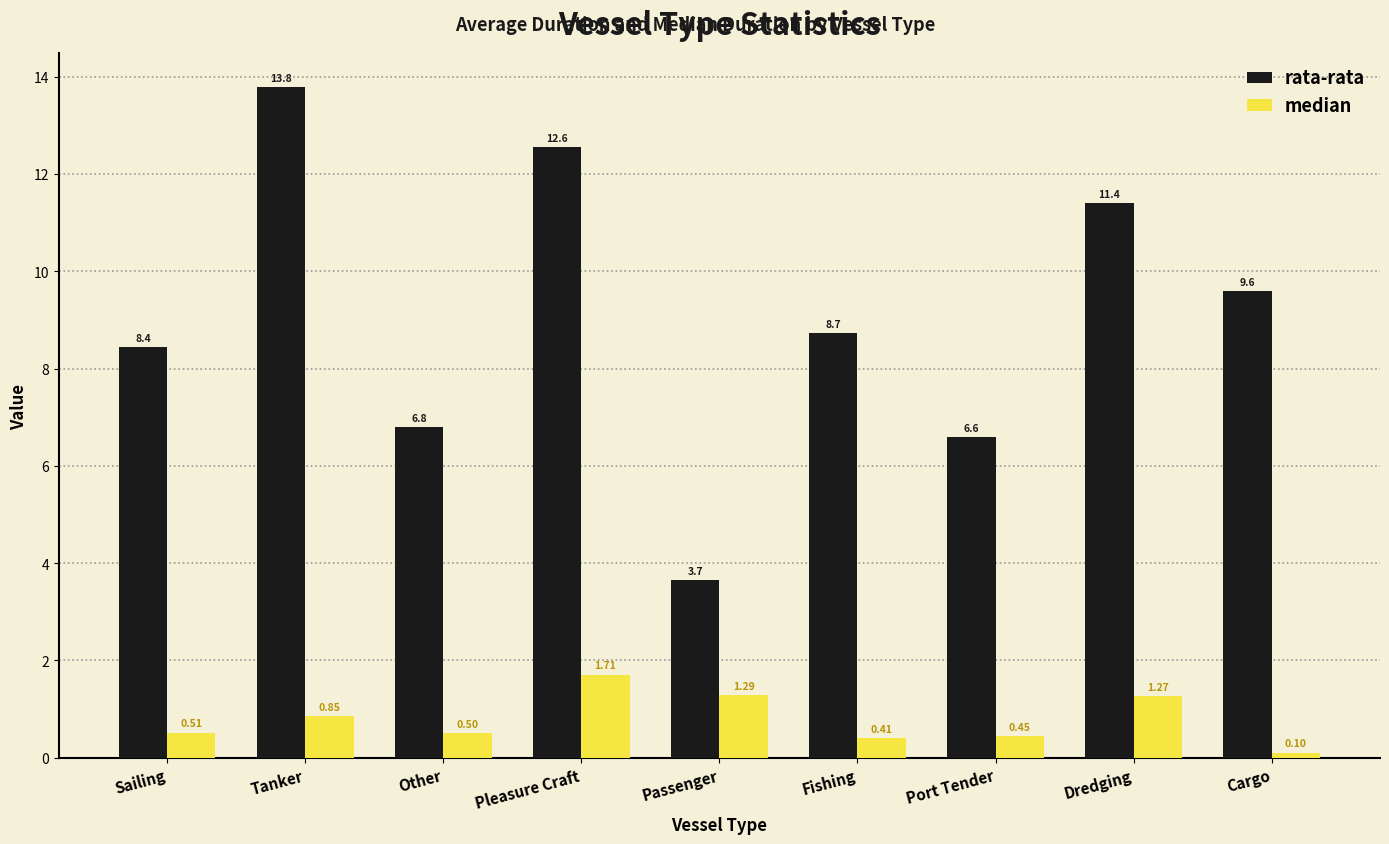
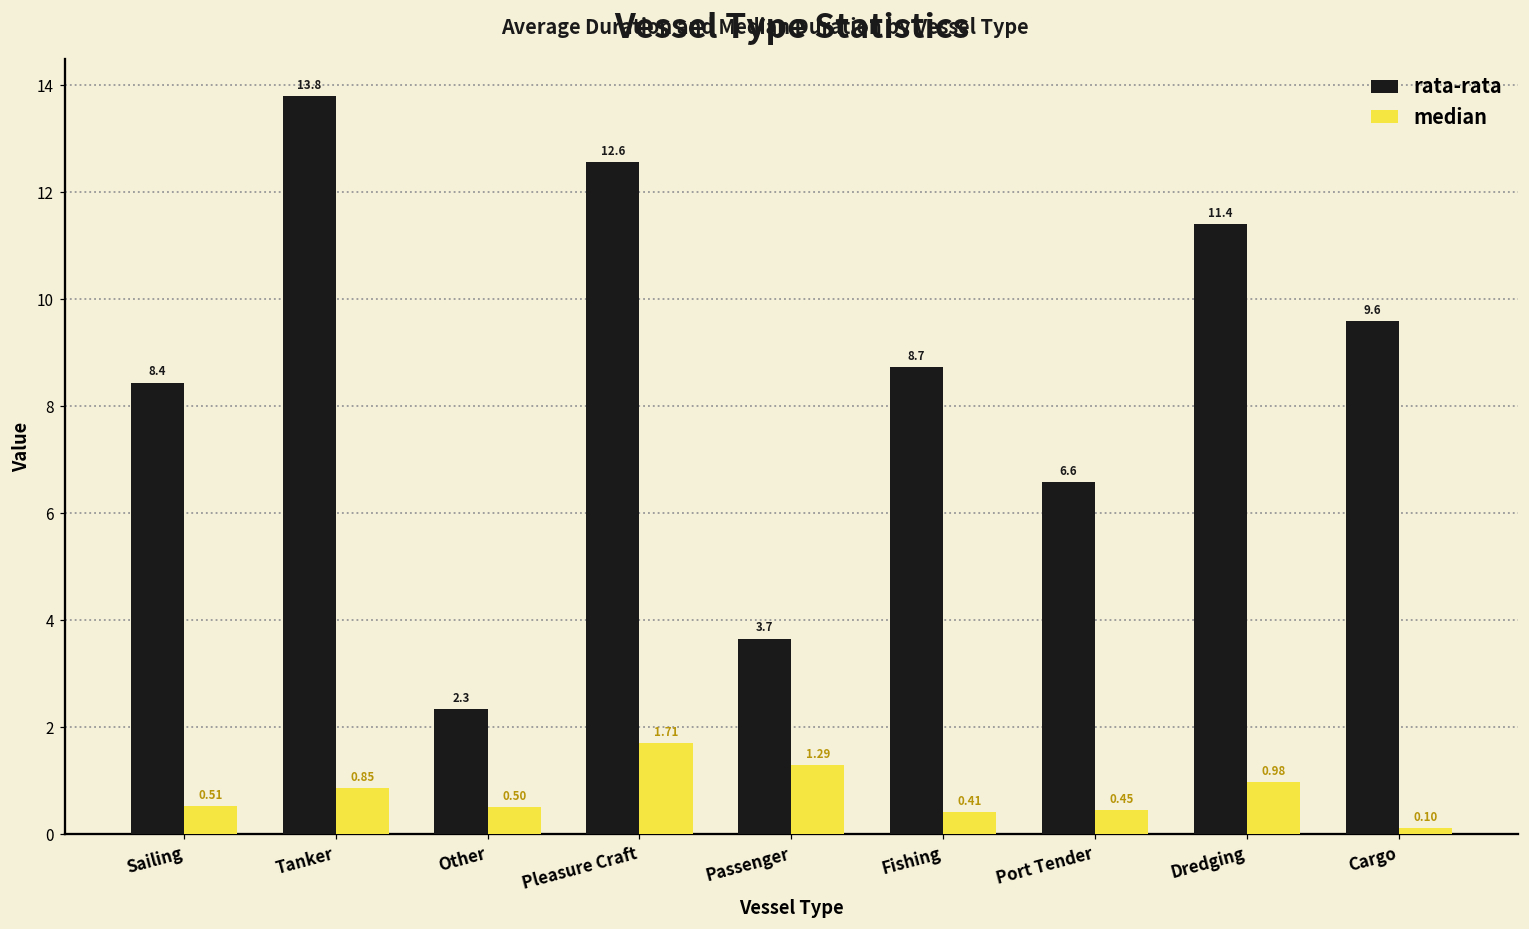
rata-rata, Other: 6.8 -> 2.3
median, Dredging: 1.27 -> 0.98
